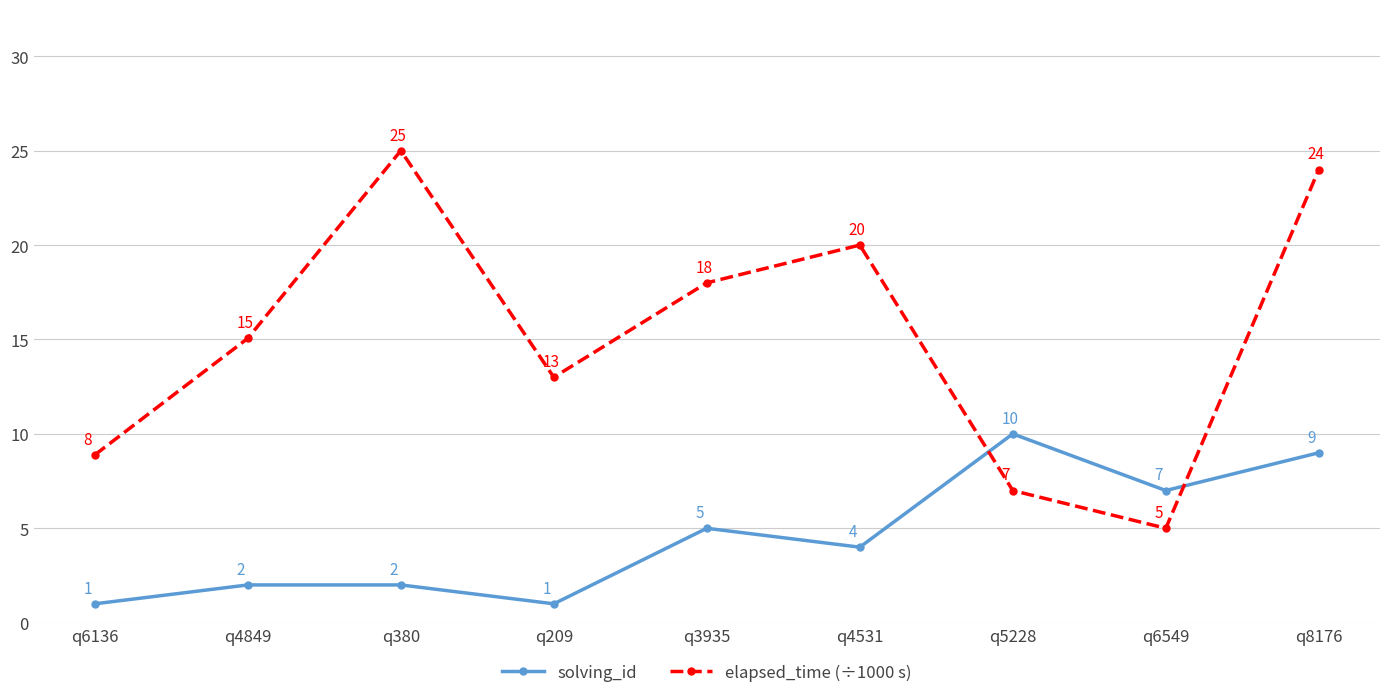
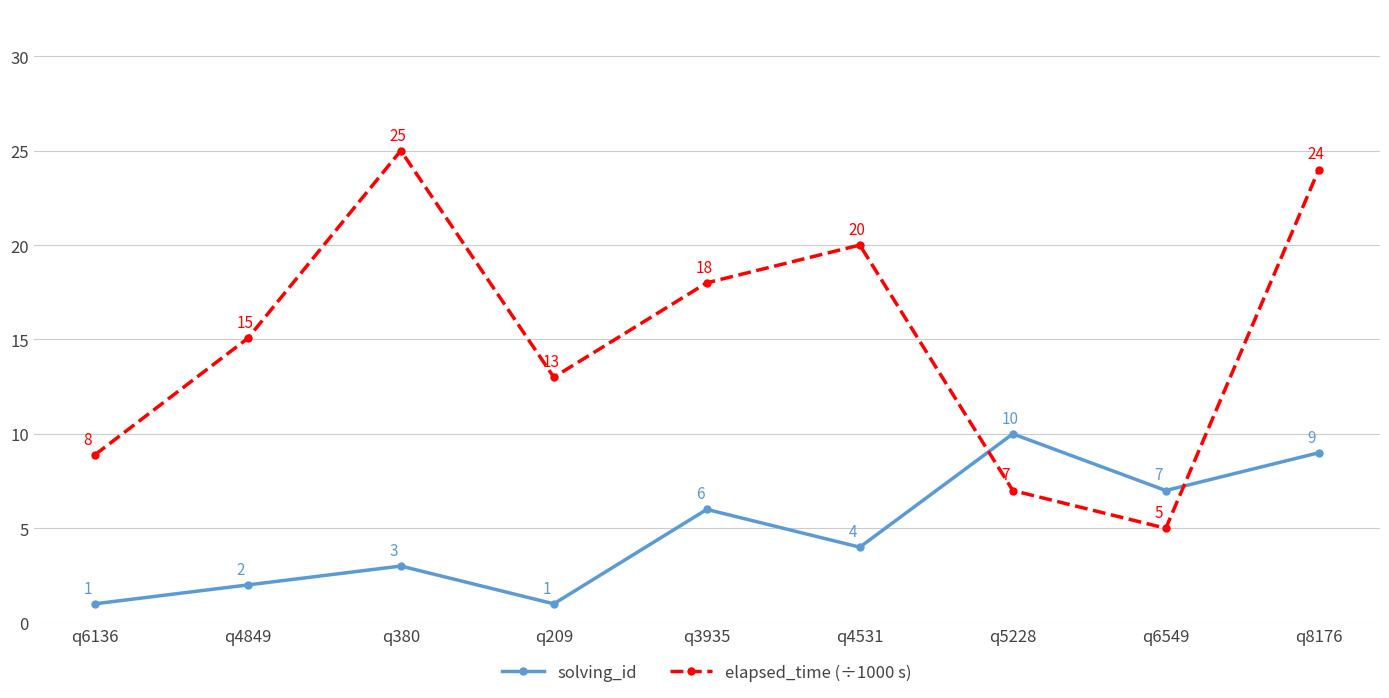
solving_id, q380: 2 -> 3
solving_id, q3935: 5 -> 6
